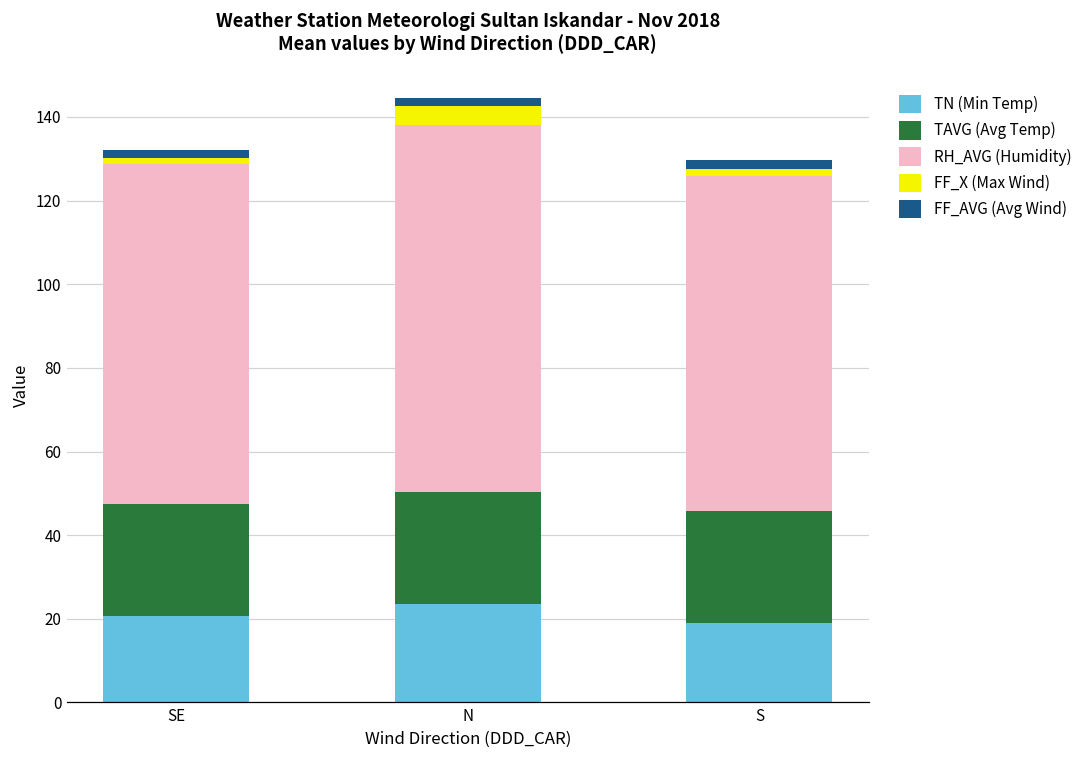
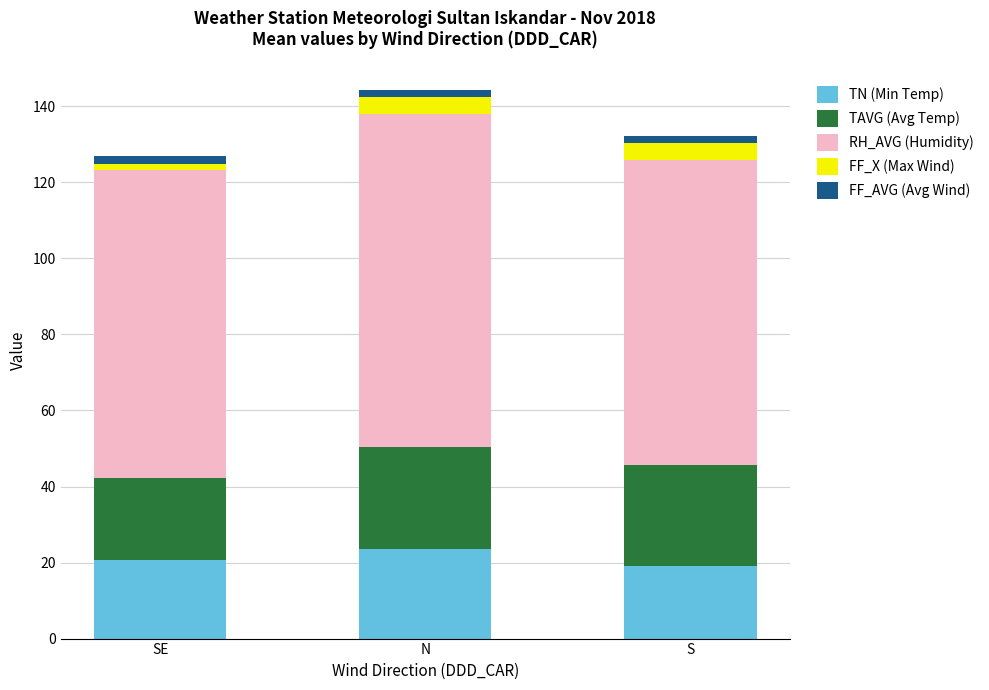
TAVG (Avg Temp), SE: 27 -> 21
FF_X (Max Wind), S: 2 -> 5
